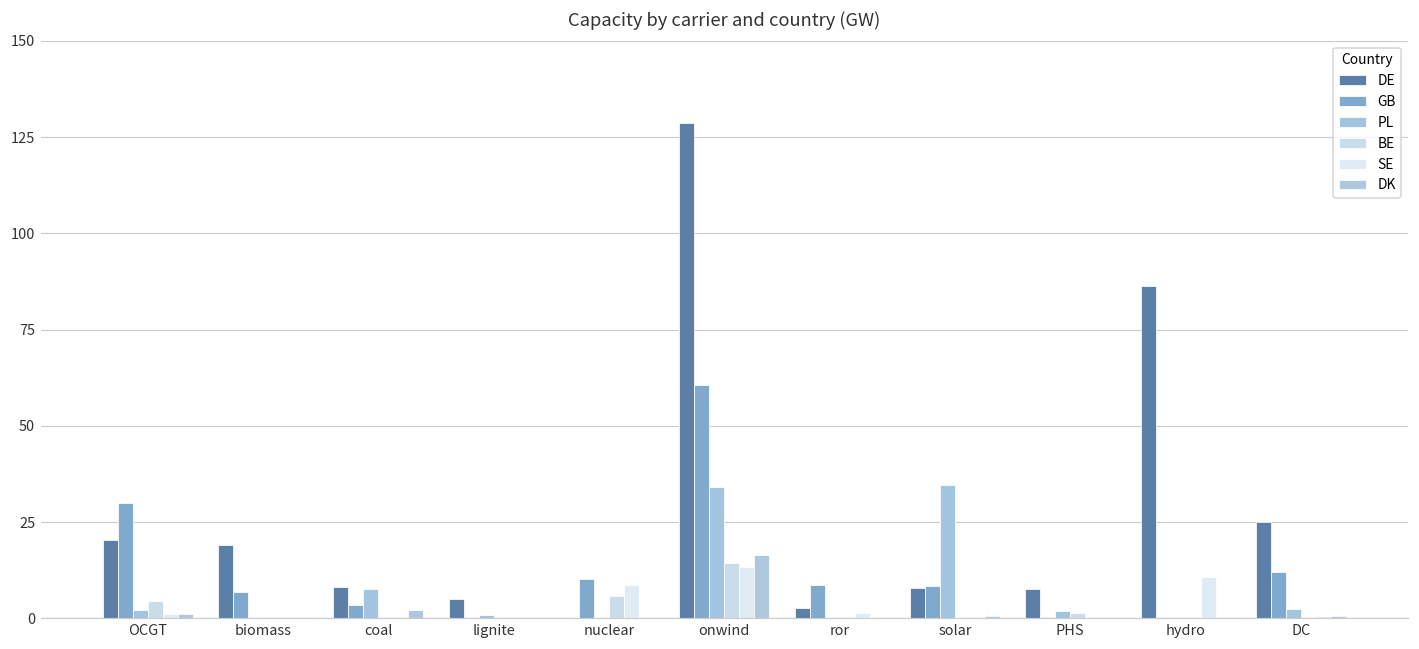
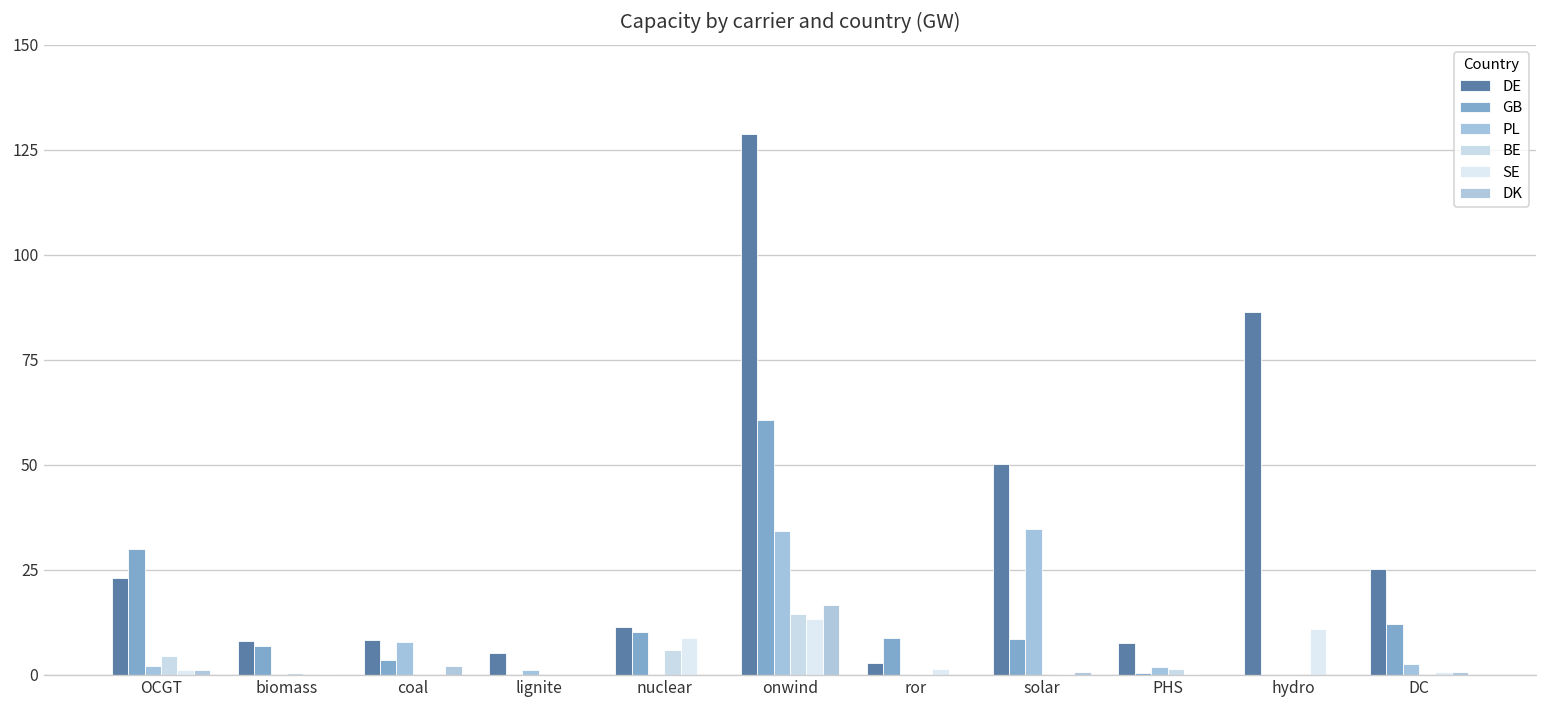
DE, OCGT: 20 -> 23
DE, biomass: 19 -> 8
DE, nuclear: 0 -> 11
DE, solar: 8 -> 50
